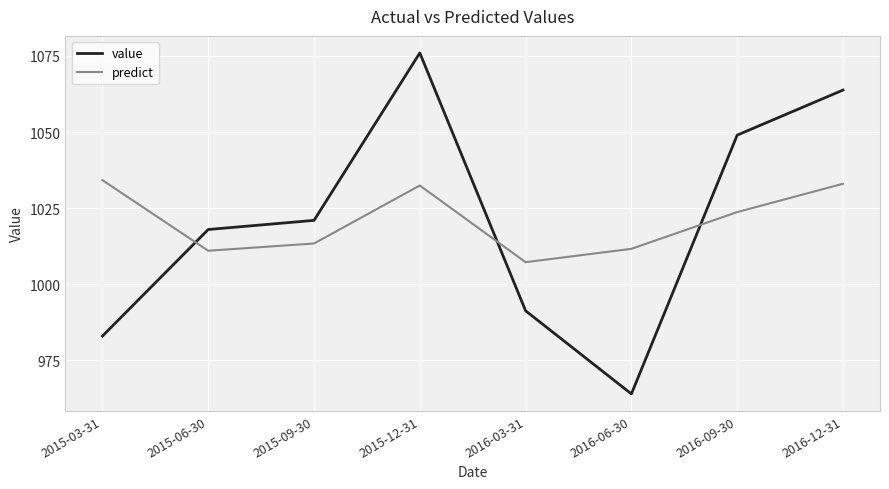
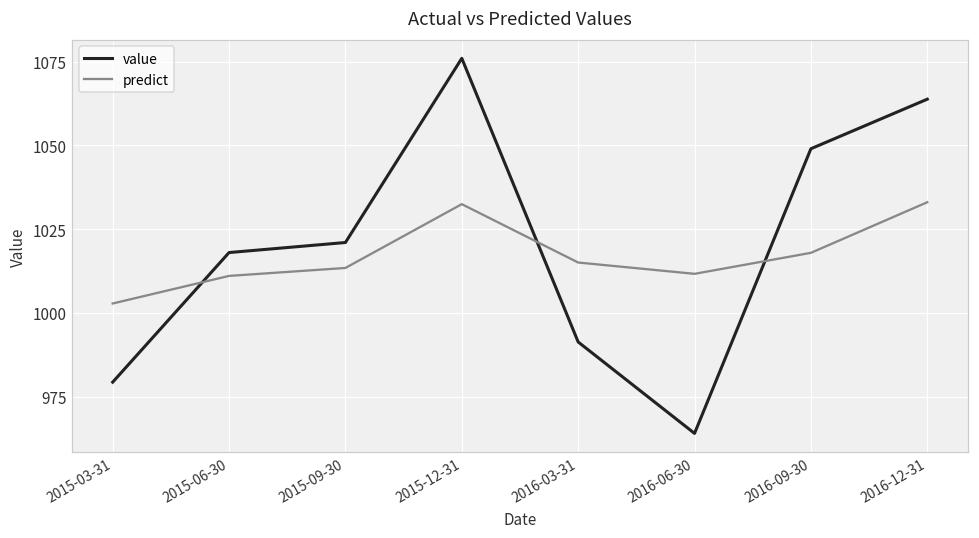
value, 2015-03-31: 983 -> 979
predict, 2015-03-31: 1034 -> 1003
predict, 2016-03-31: 1007 -> 1015
predict, 2016-09-30: 1024 -> 1018
